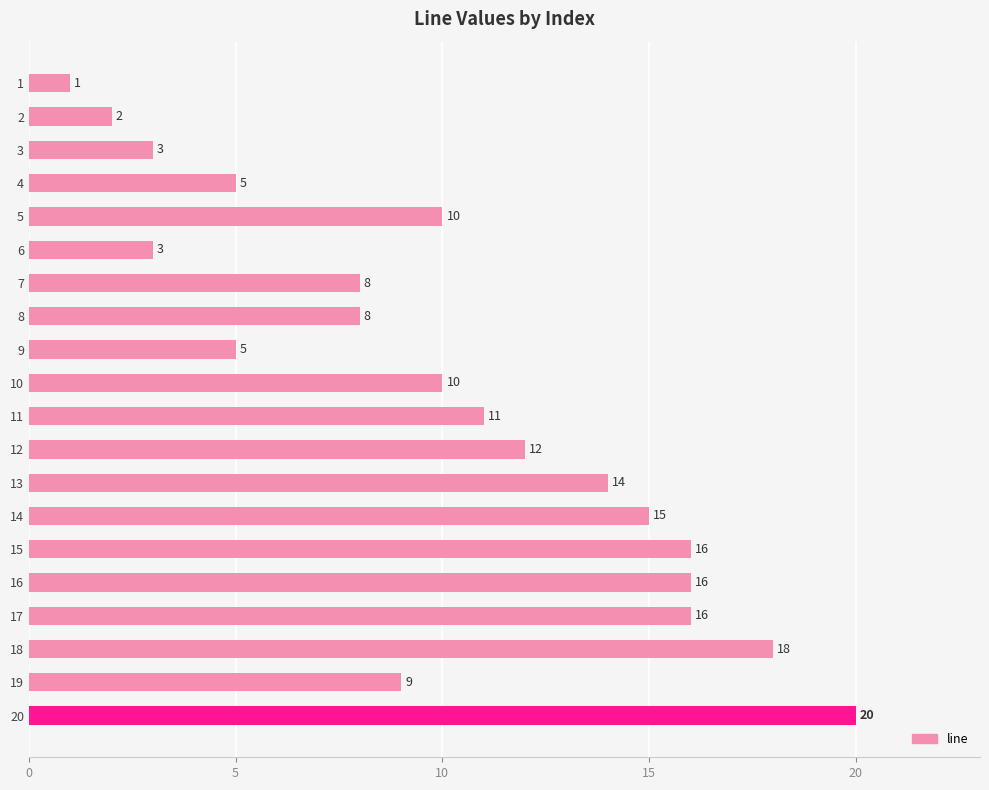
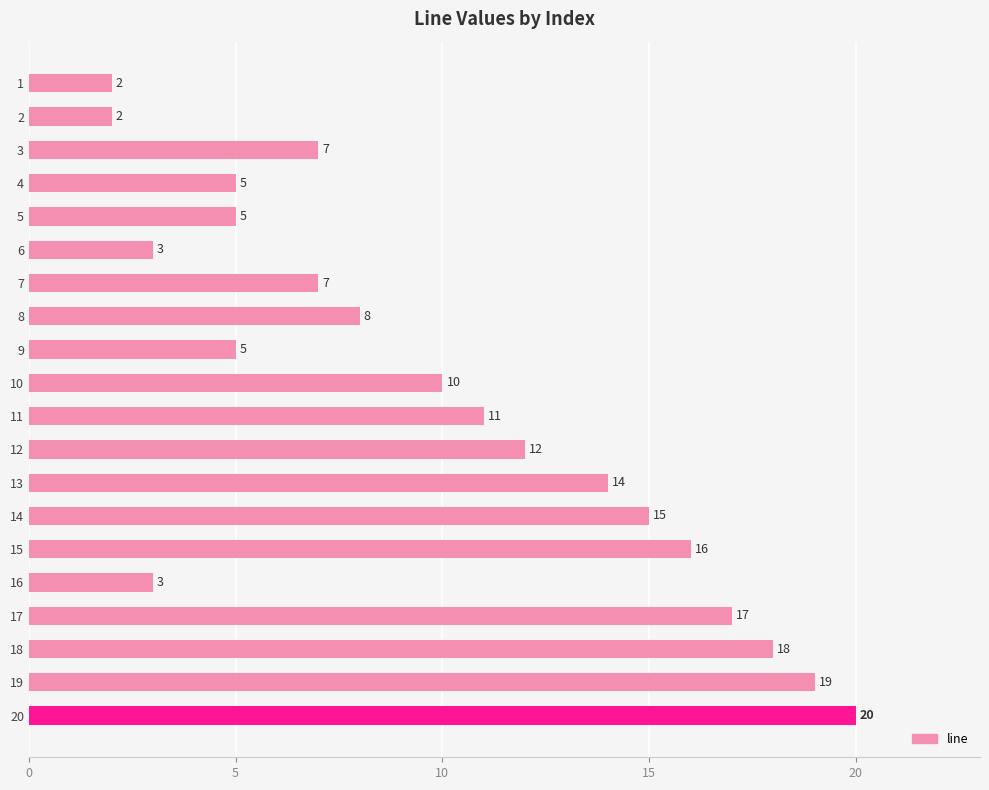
1: 1 -> 2
3: 3 -> 7
5: 10 -> 5
7: 8 -> 7
16: 16 -> 3
17: 16 -> 17
19: 9 -> 19
